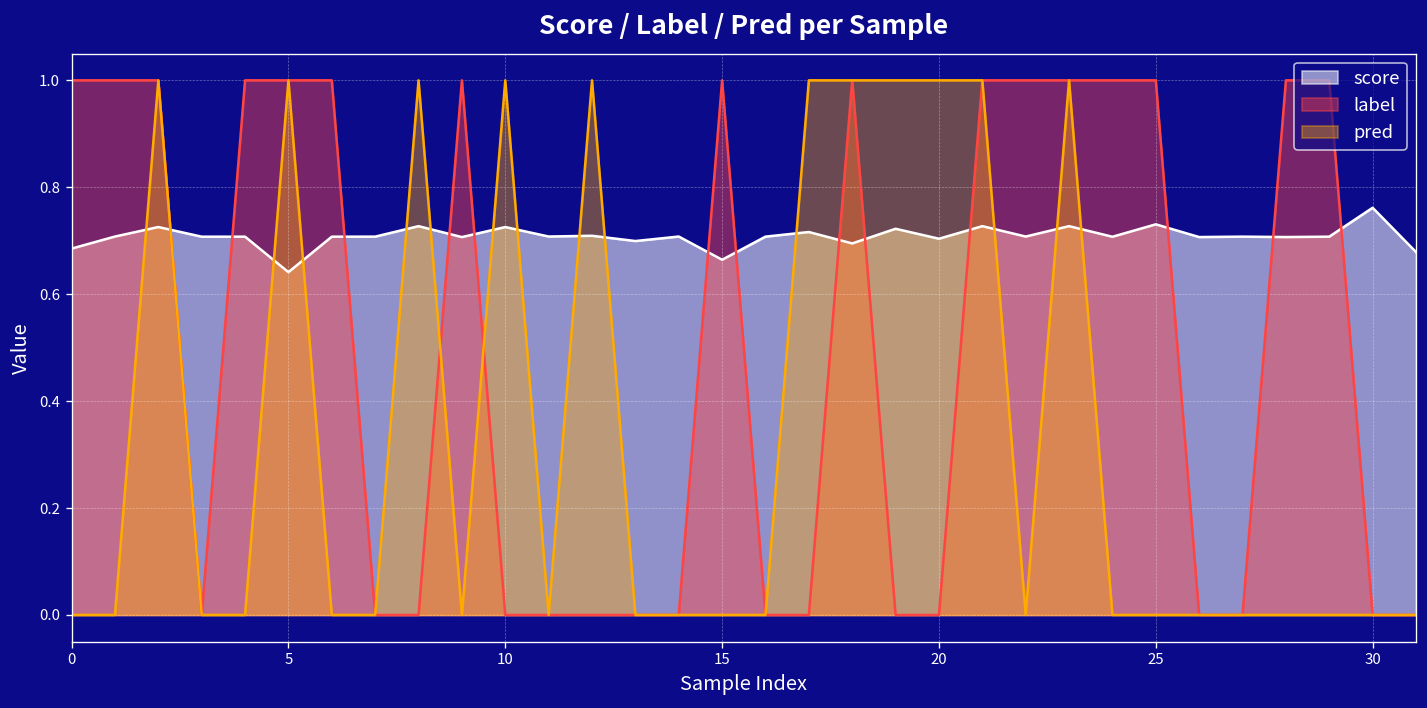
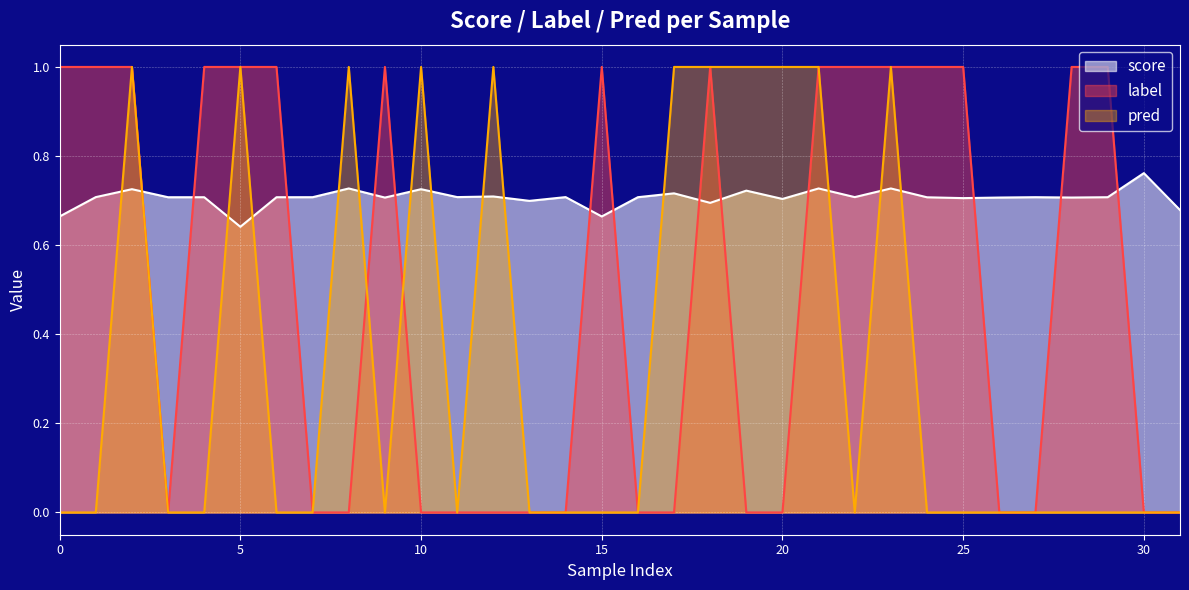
score, 0: 0.69 -> 0.66
score, 25: 0.73 -> 0.71
